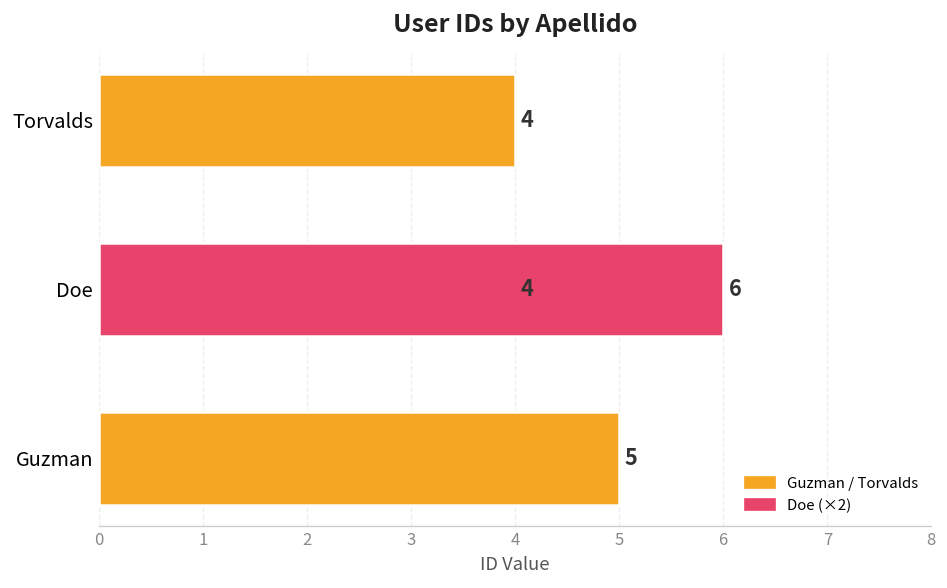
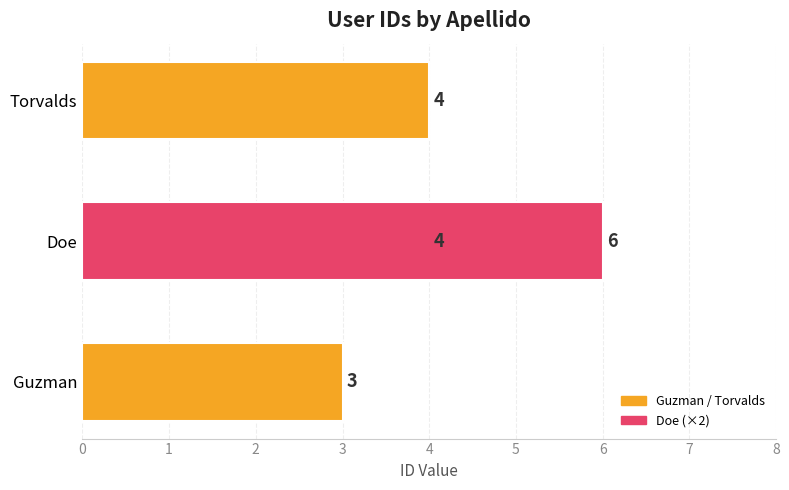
Guzman: 5 -> 3
